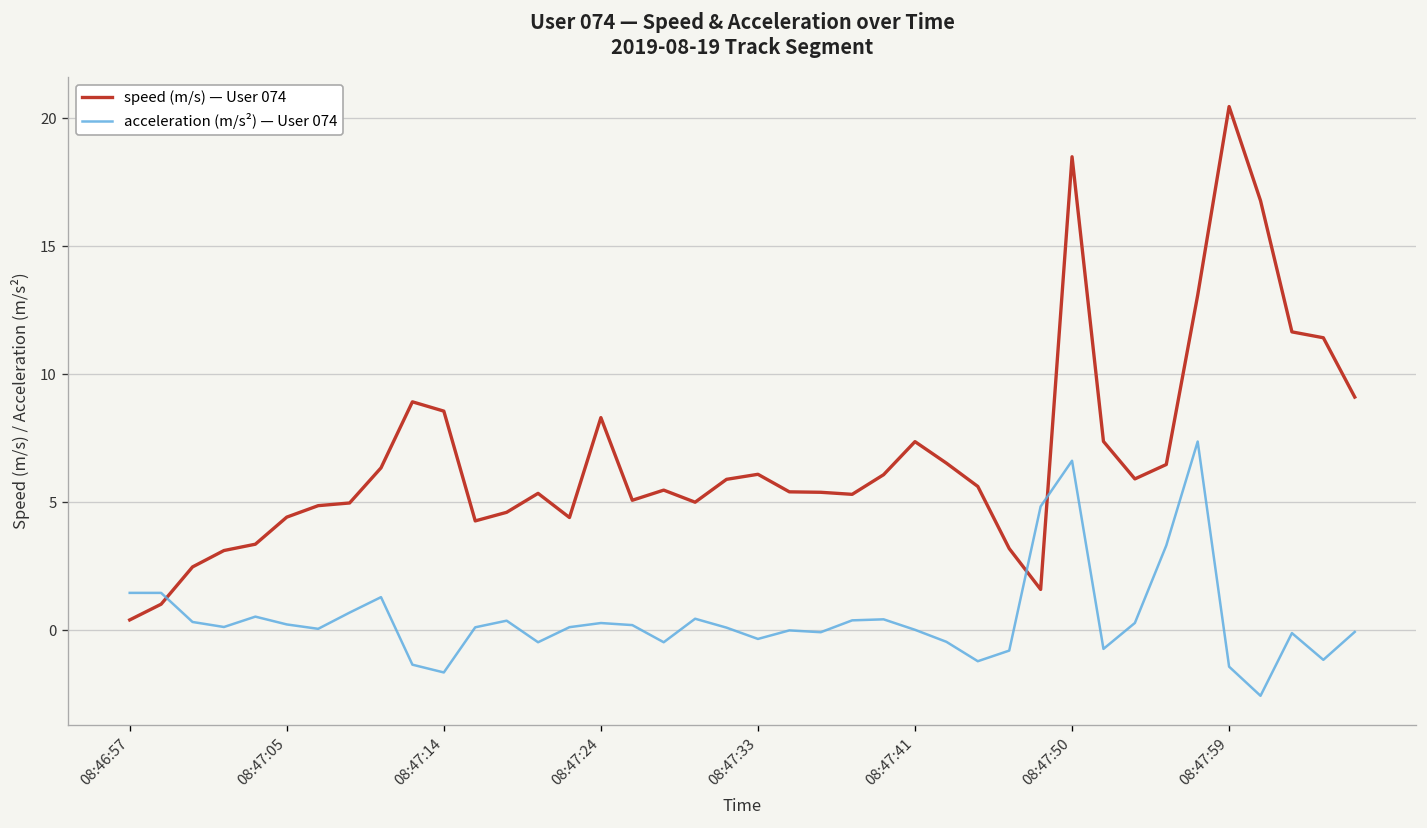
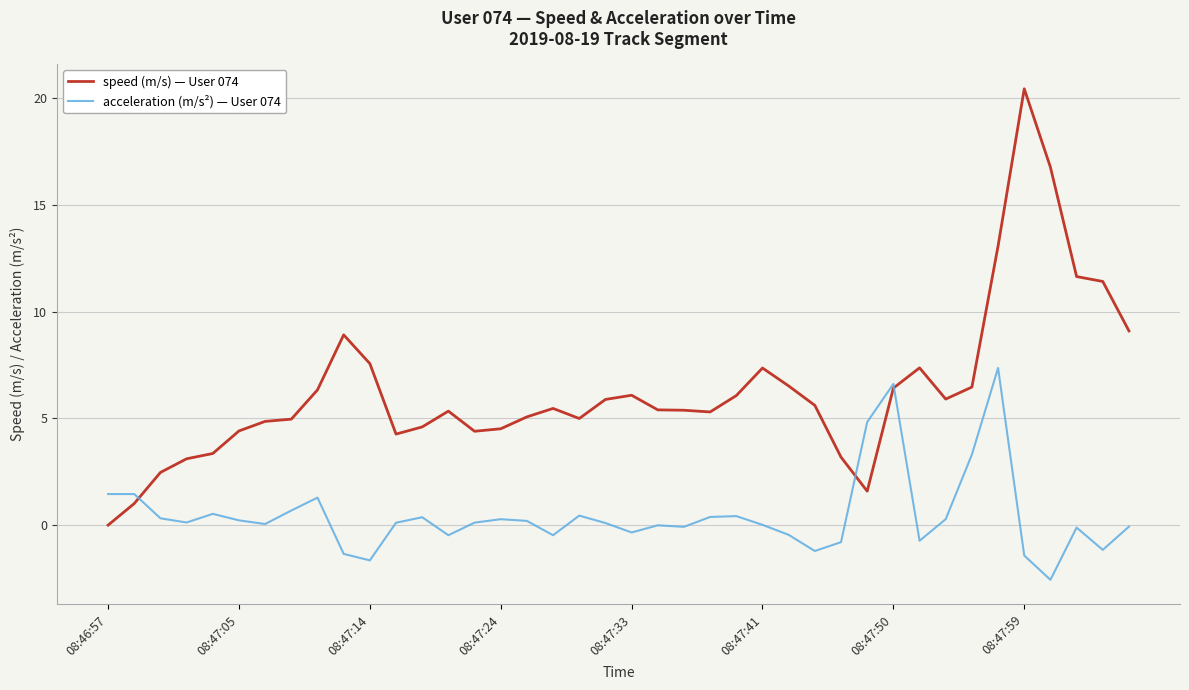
speed (m/s) — User 074, 08:46:57: 0.4 -> 0.0
speed (m/s) — User 074, 08:47:14: 8.6 -> 7.6
speed (m/s) — User 074, 08:47:24: 8.3 -> 4.5
speed (m/s) — User 074, 08:47:50: 18.5 -> 6.4
